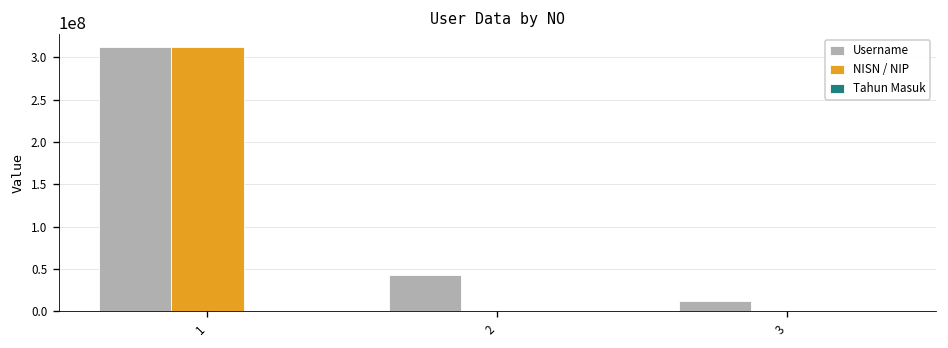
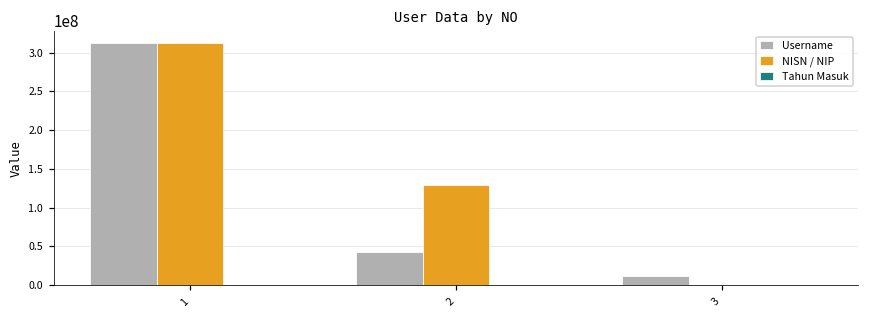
NISN / NIP, 2: 0 -> 130000000
